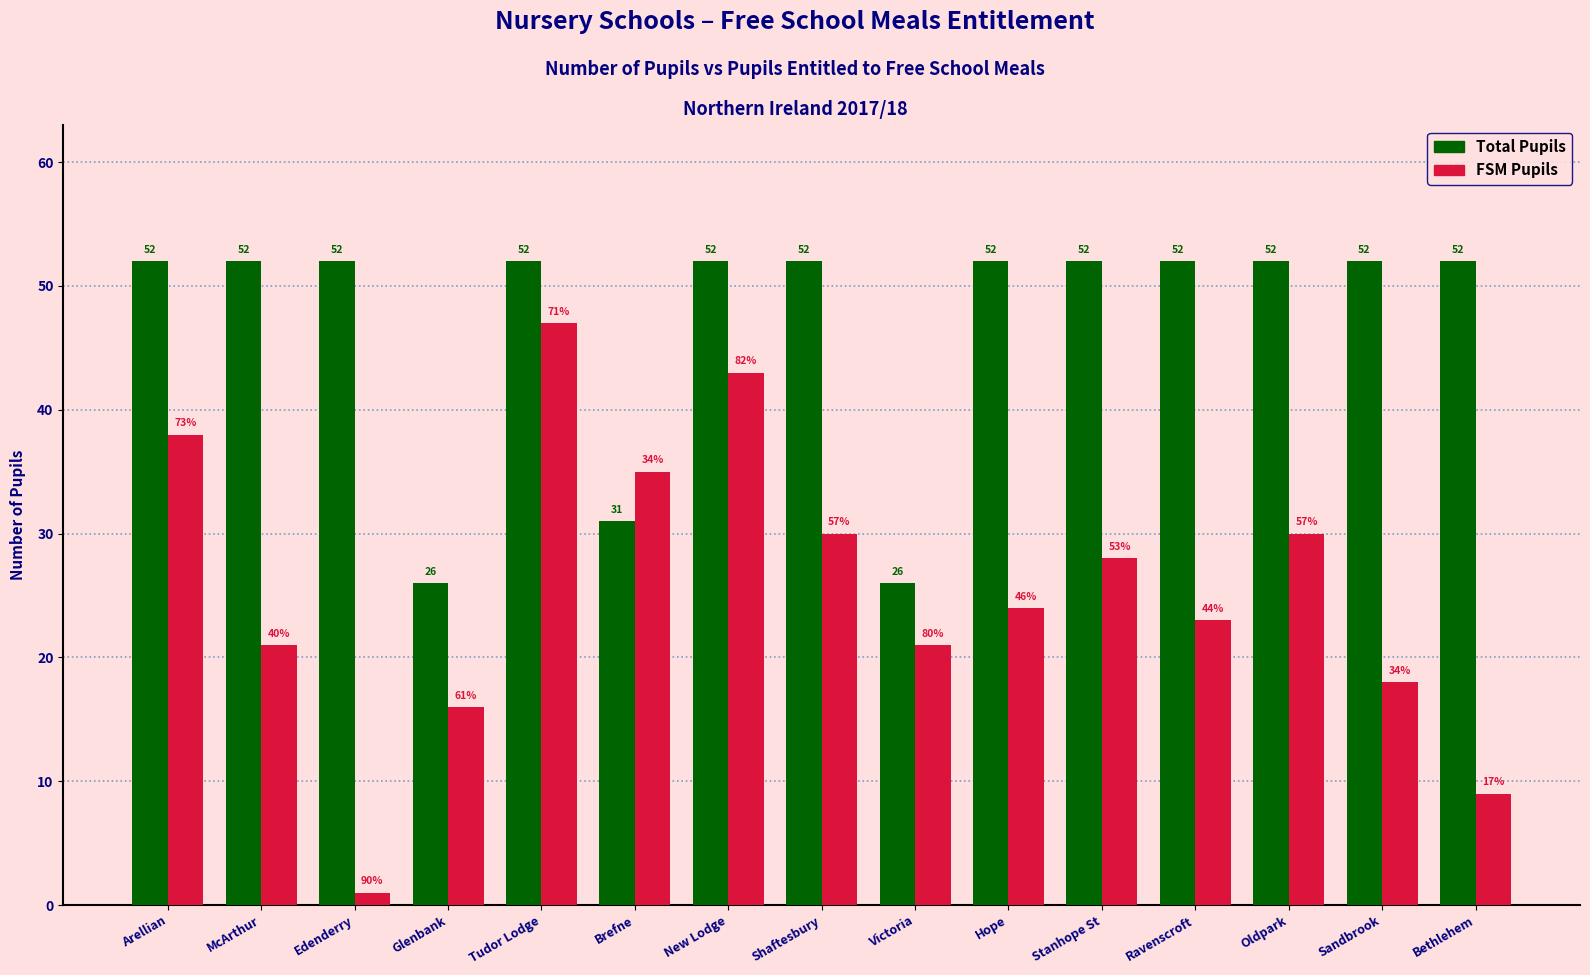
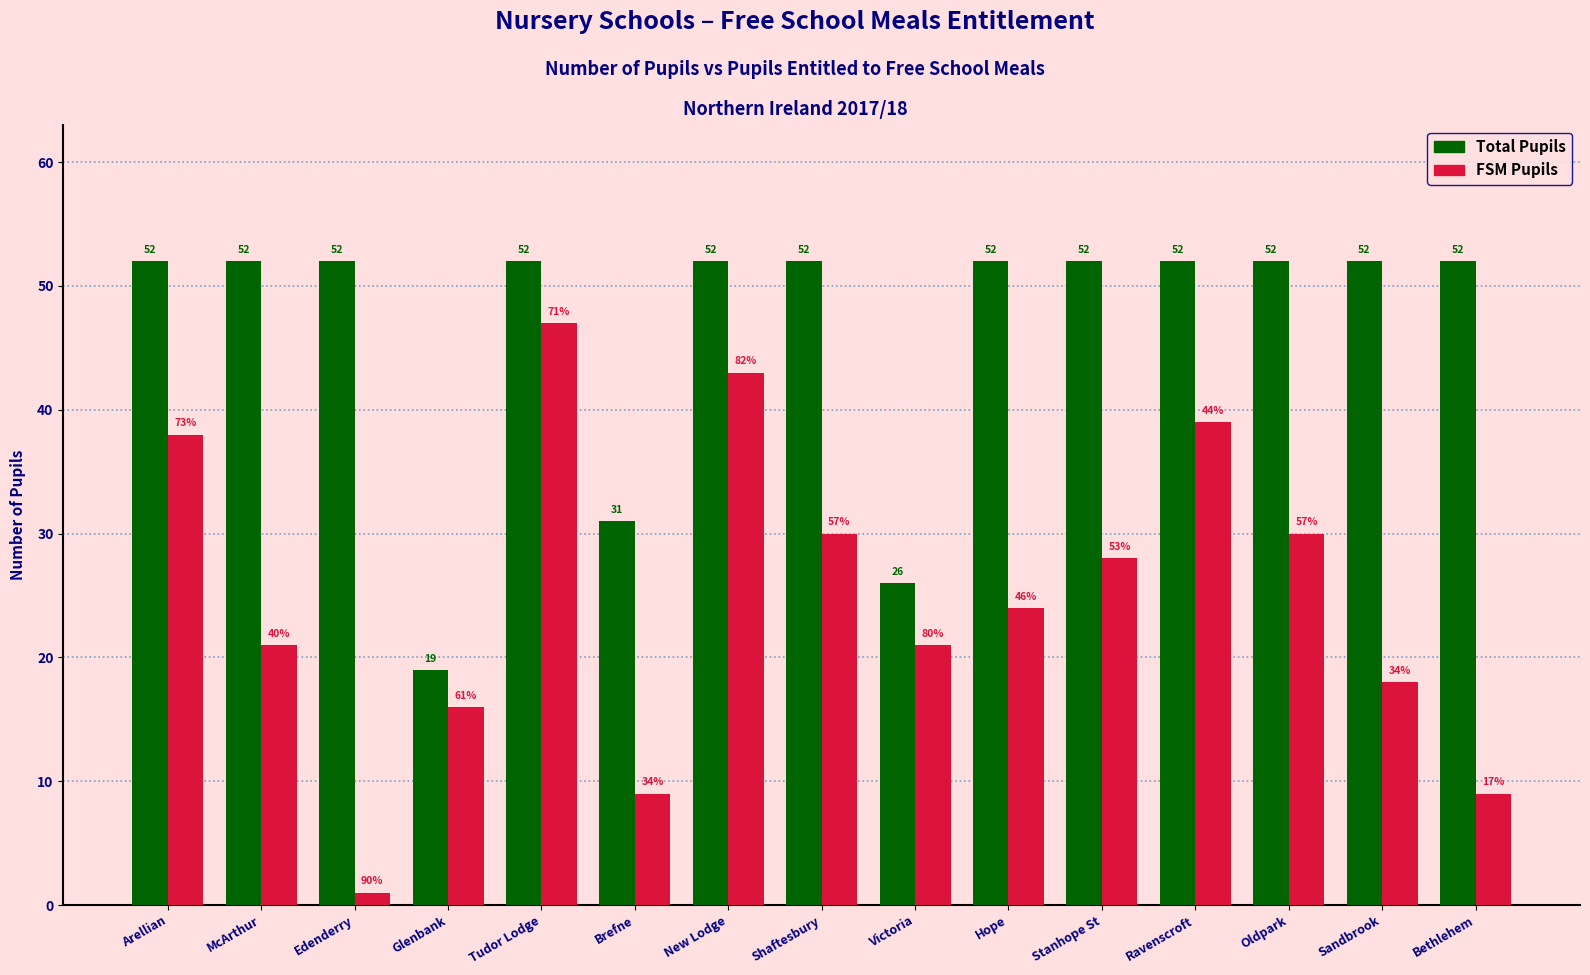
Total Pupils, Glenbank: 26 -> 19
FSM Pupils, Brefne: 35 -> 9
FSM Pupils, Ravenscroft: 23 -> 39
